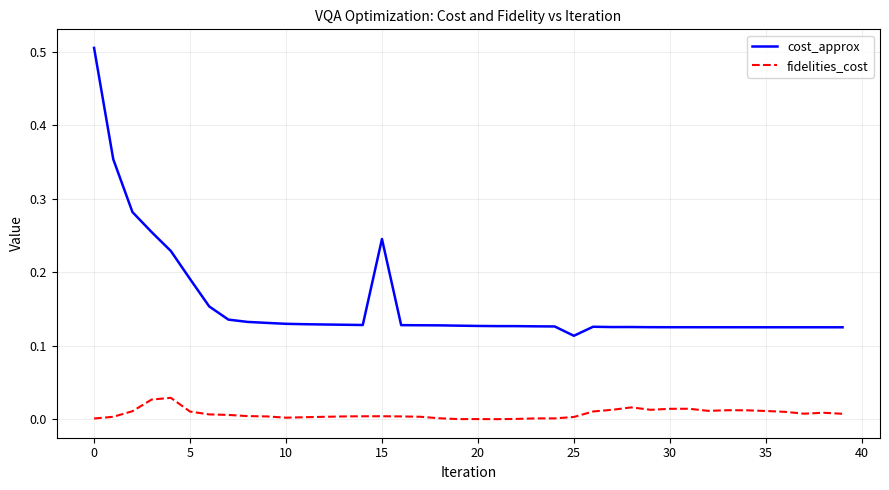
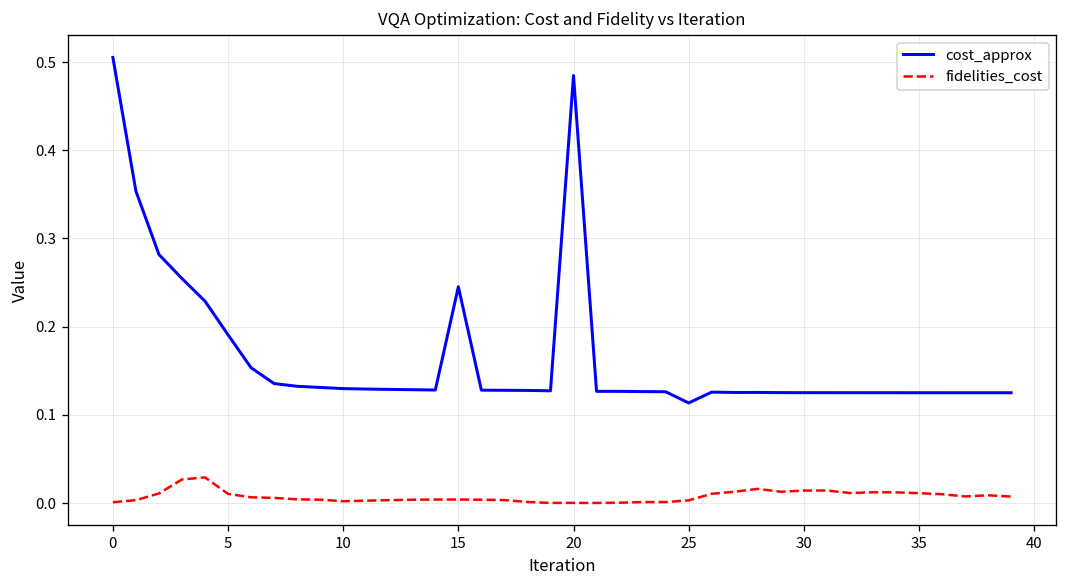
cost_approx, 20: 0.13 -> 0.48
